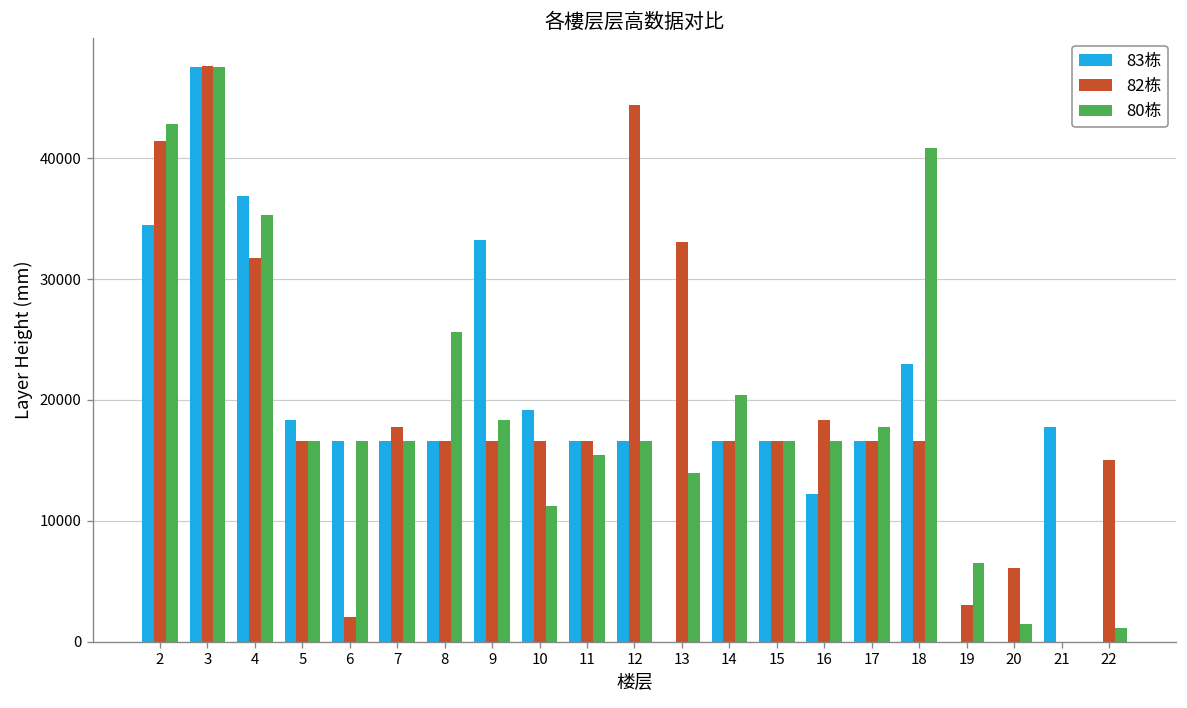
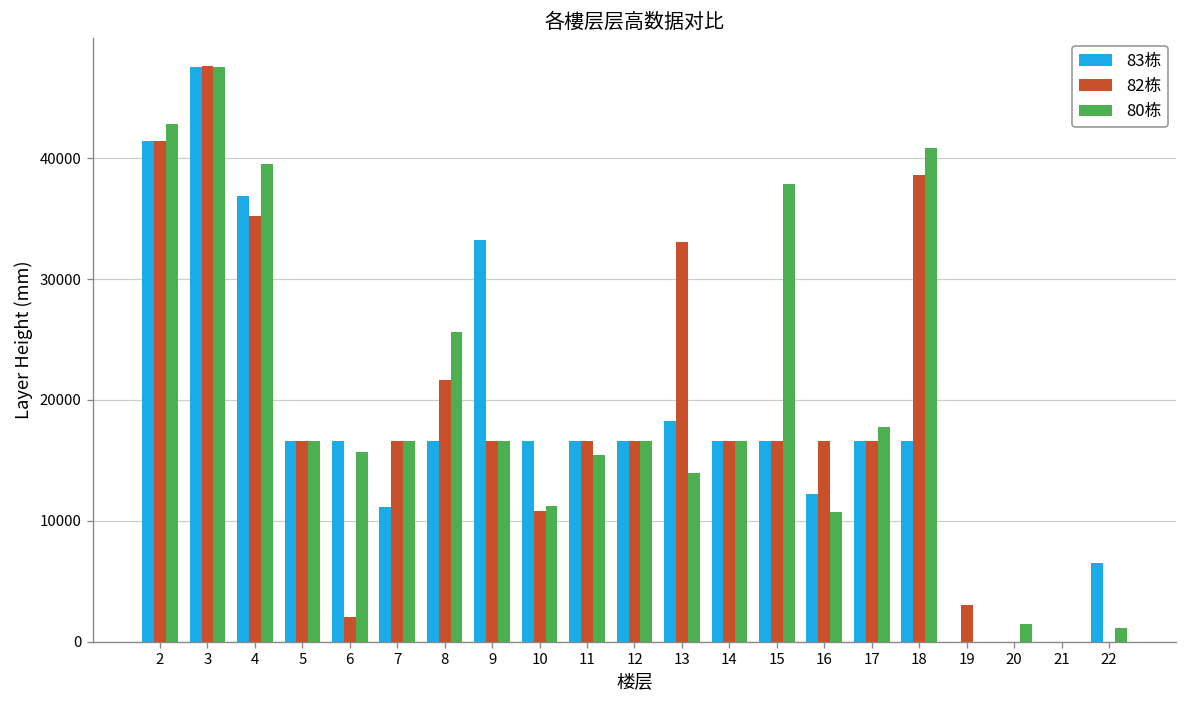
83栋, 2: 34500 -> 41400
82栋, 4: 31700 -> 35300
80栋, 4: 35300 -> 39500
83栋, 5: 18300 -> 16600
80栋, 6: 16600 -> 15700
83栋, 7: 16600 -> 11200
82栋, 7: 17800 -> 16600
82栋, 8: 16600 -> 21700
80栋, 9: 18400 -> 16600
83栋, 10: 19100 -> 16600
82栋, 10: 16600 -> 10800
82栋, 12: 44400 -> 16600
83栋, 13: 0 -> 18300
80栋, 14: 20400 -> 16600
80栋, 15: 16600 -> 37900
82栋, 16: 18300 -> 16600
80栋, 16: 16600 -> 10700
83栋, 18: 23000 -> 16600
82栋, 18: 16600 -> 38600
80栋, 19: 6500 -> 0
82栋, 20: 6100 -> 0
83栋, 21: 17800 -> 0
83栋, 22: 0 -> 6500
82栋, 22: 15000 -> 0
